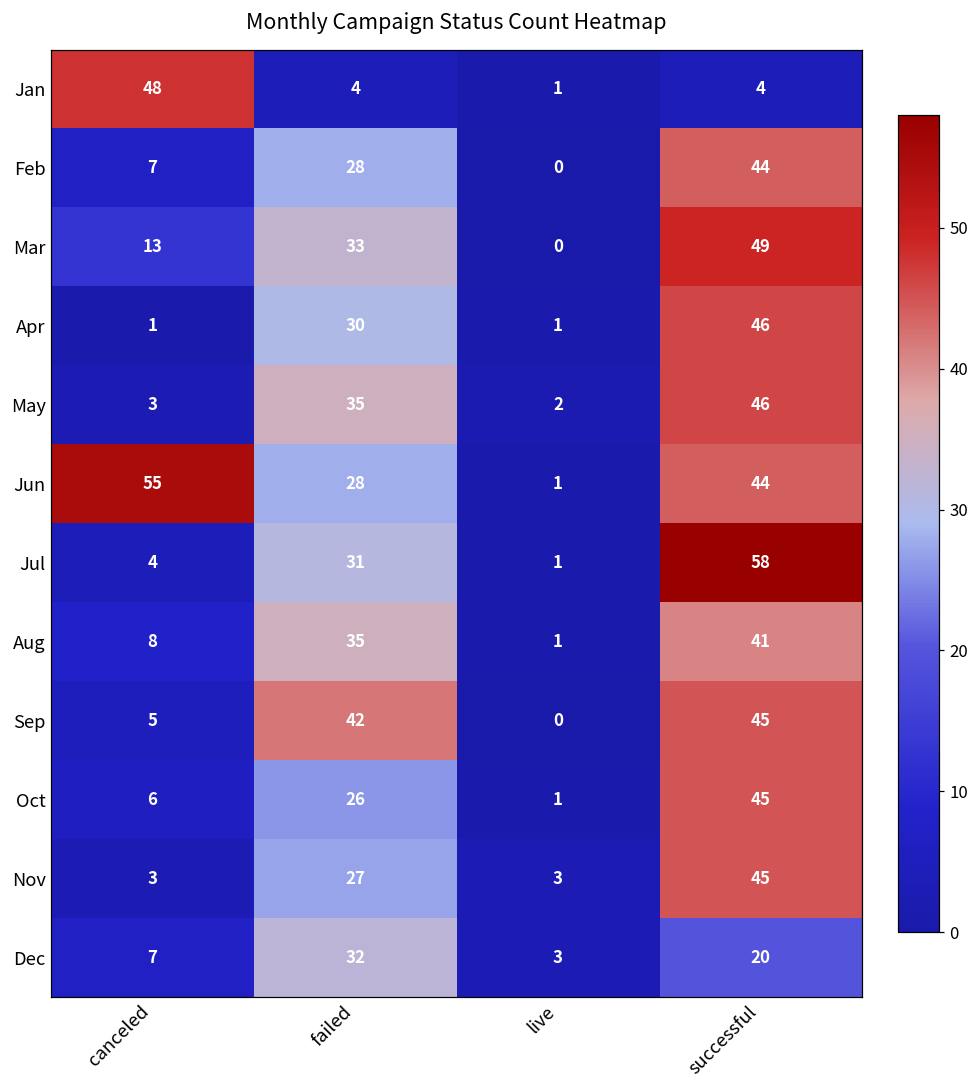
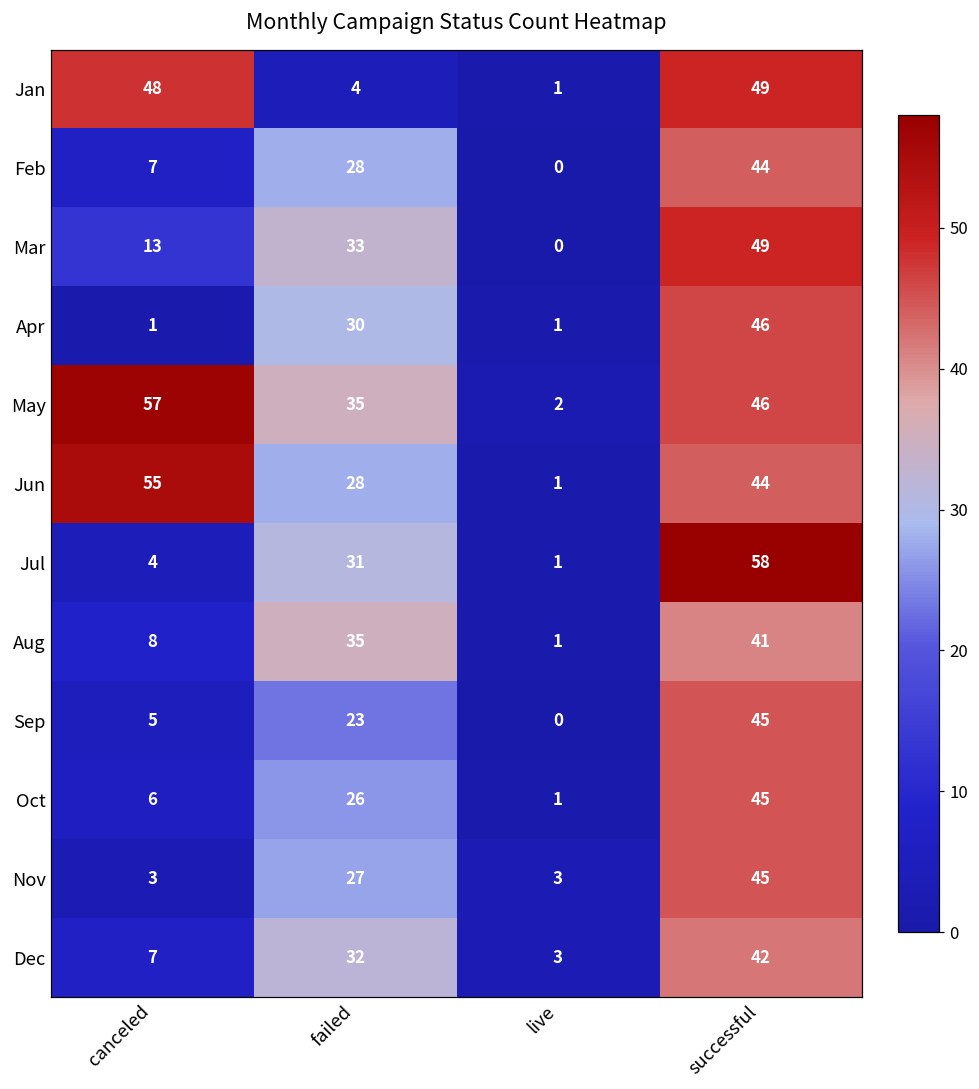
Jan, successful: 4 -> 49
May, canceled: 3 -> 57
Sep, failed: 42 -> 23
Dec, successful: 20 -> 42
